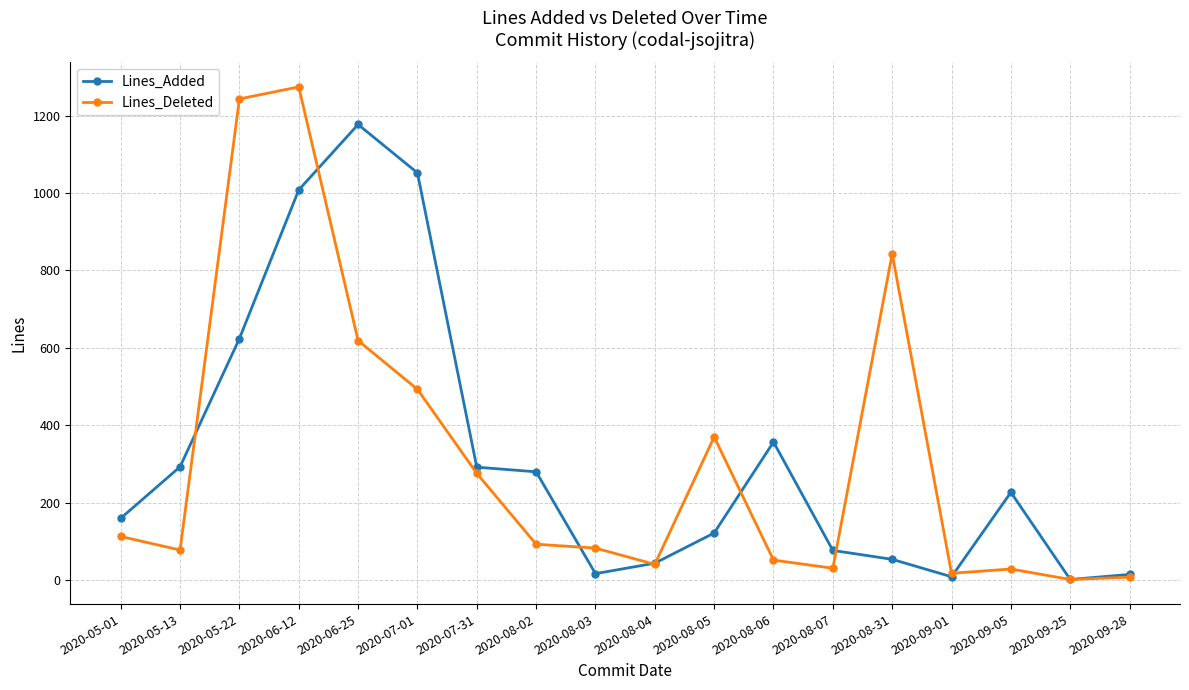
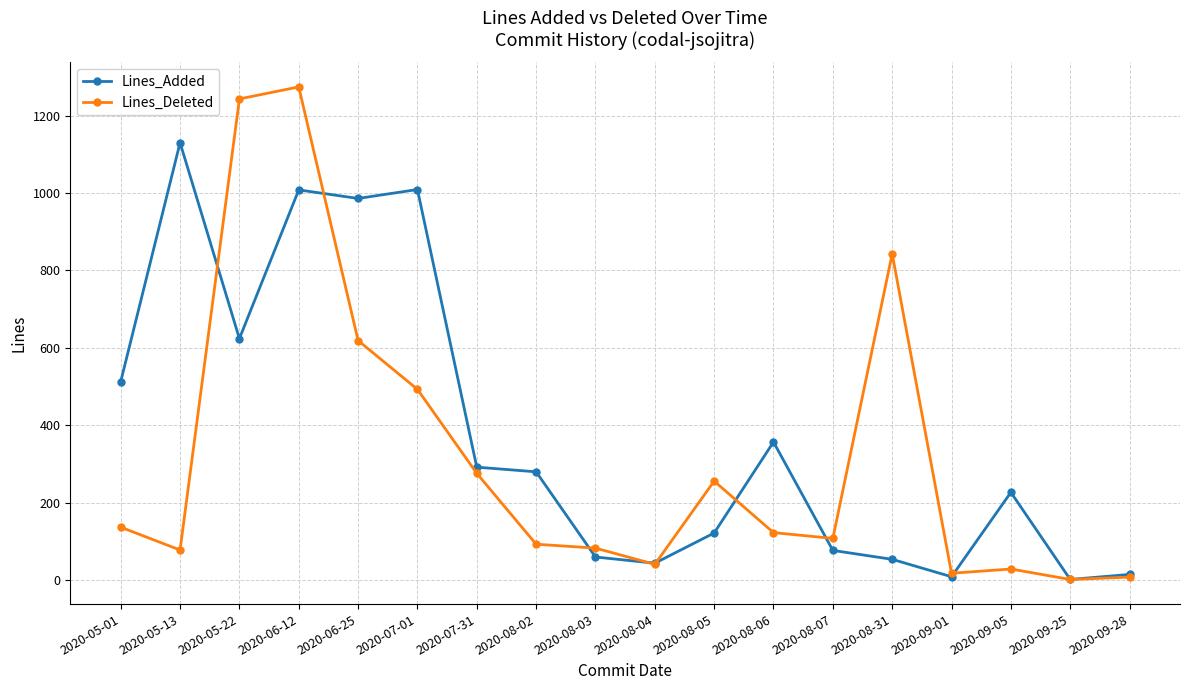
Lines_Added, 2020-05-01: 160 -> 510
Lines_Deleted, 2020-05-01: 110 -> 140
Lines_Added, 2020-05-13: 290 -> 1130
Lines_Added, 2020-06-25: 1180 -> 990
Lines_Added, 2020-07-01: 1050 -> 1010
Lines_Added, 2020-08-03: 20 -> 60
Lines_Deleted, 2020-08-05: 370 -> 260
Lines_Deleted, 2020-08-06: 50 -> 120
Lines_Deleted, 2020-08-07: 30 -> 110
